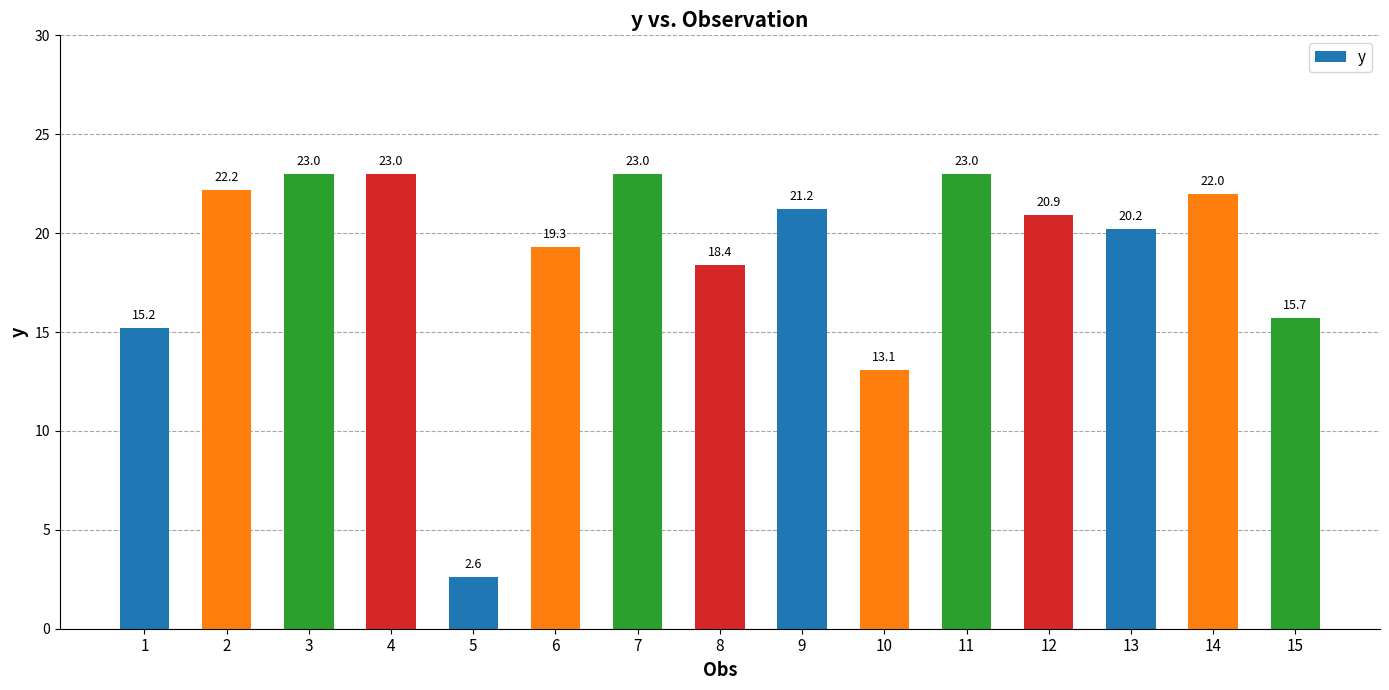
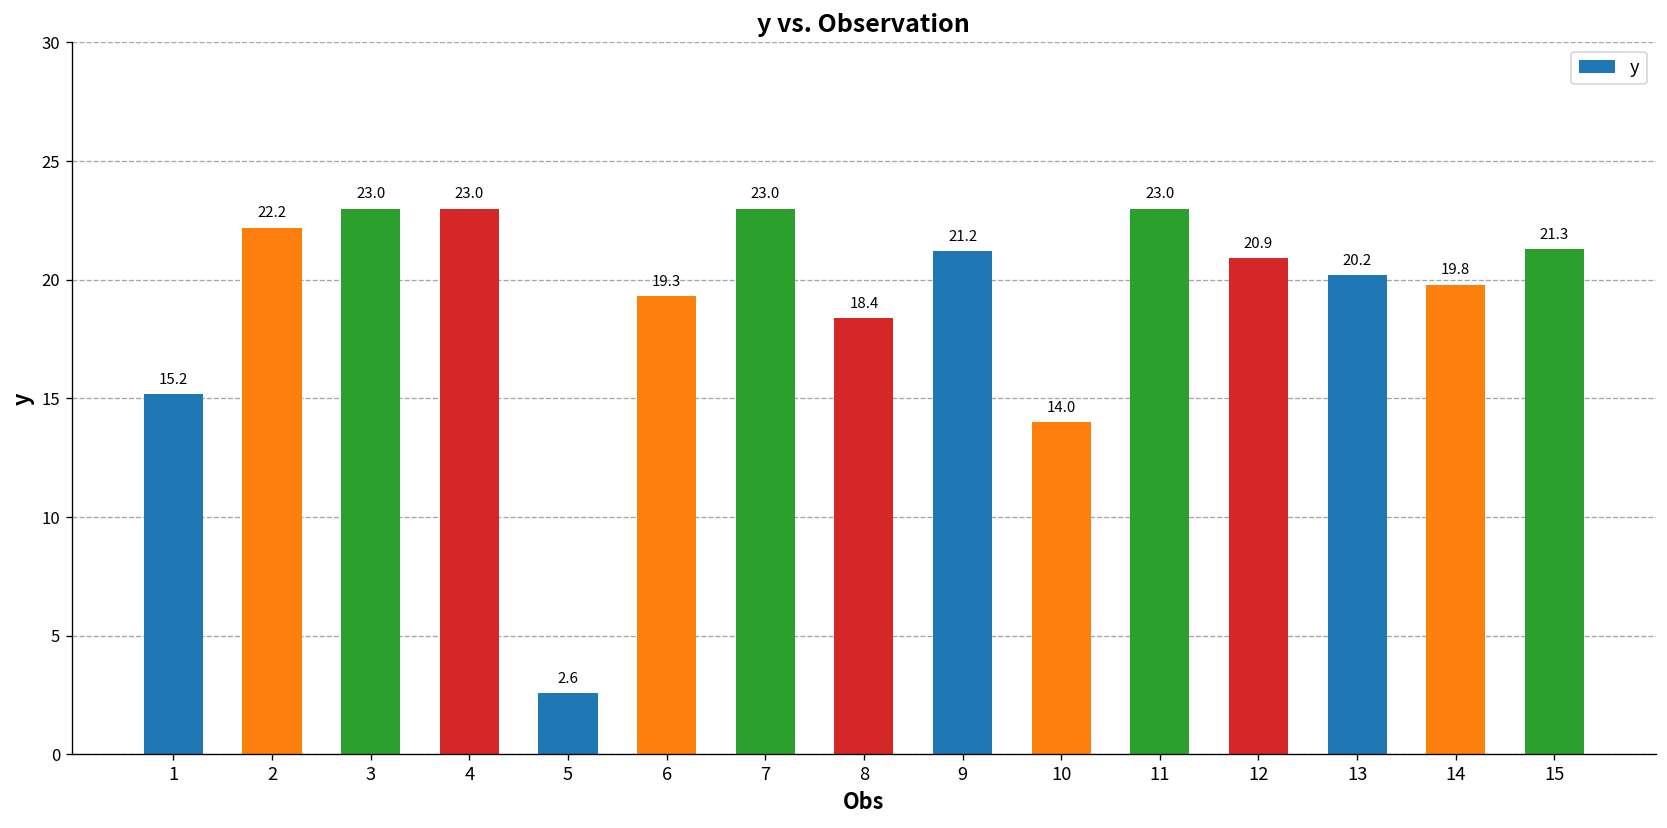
10: 13.1 -> 14.0
14: 22.0 -> 19.8
15: 15.7 -> 21.3
